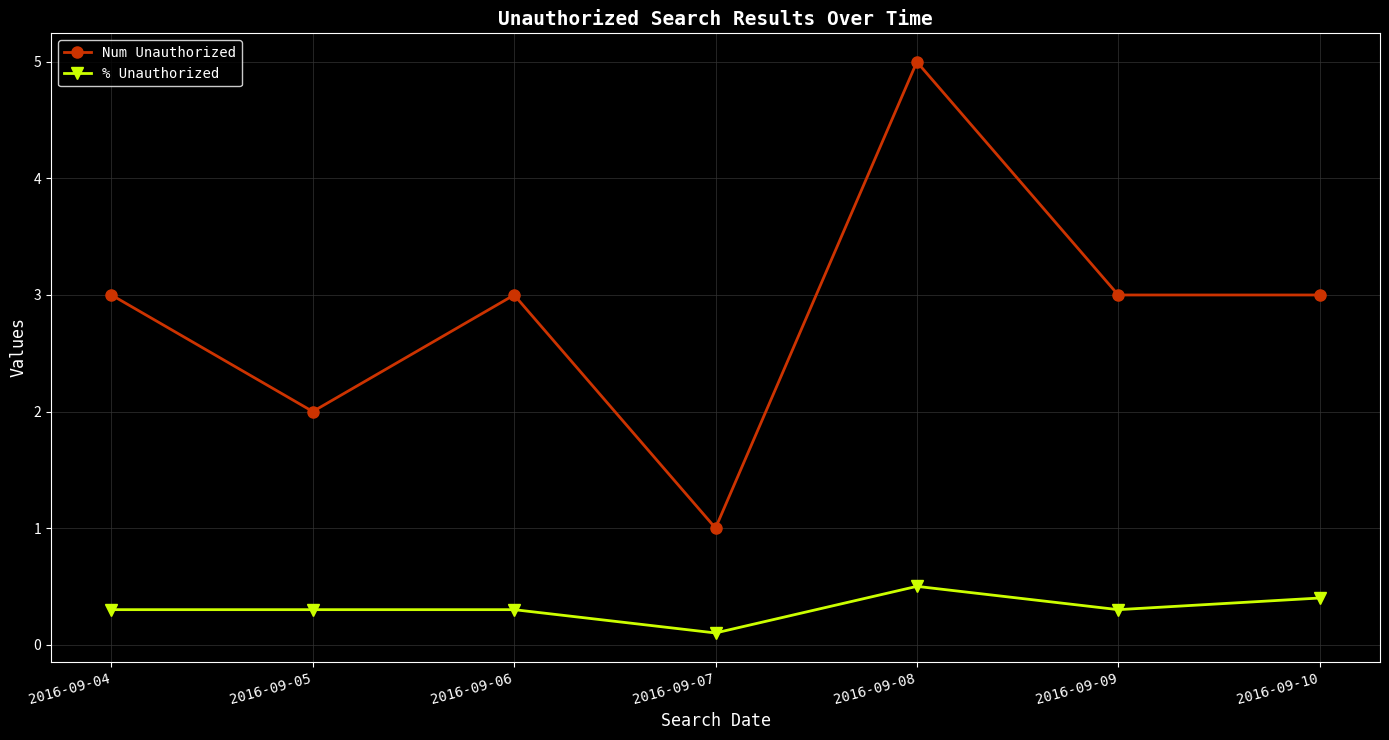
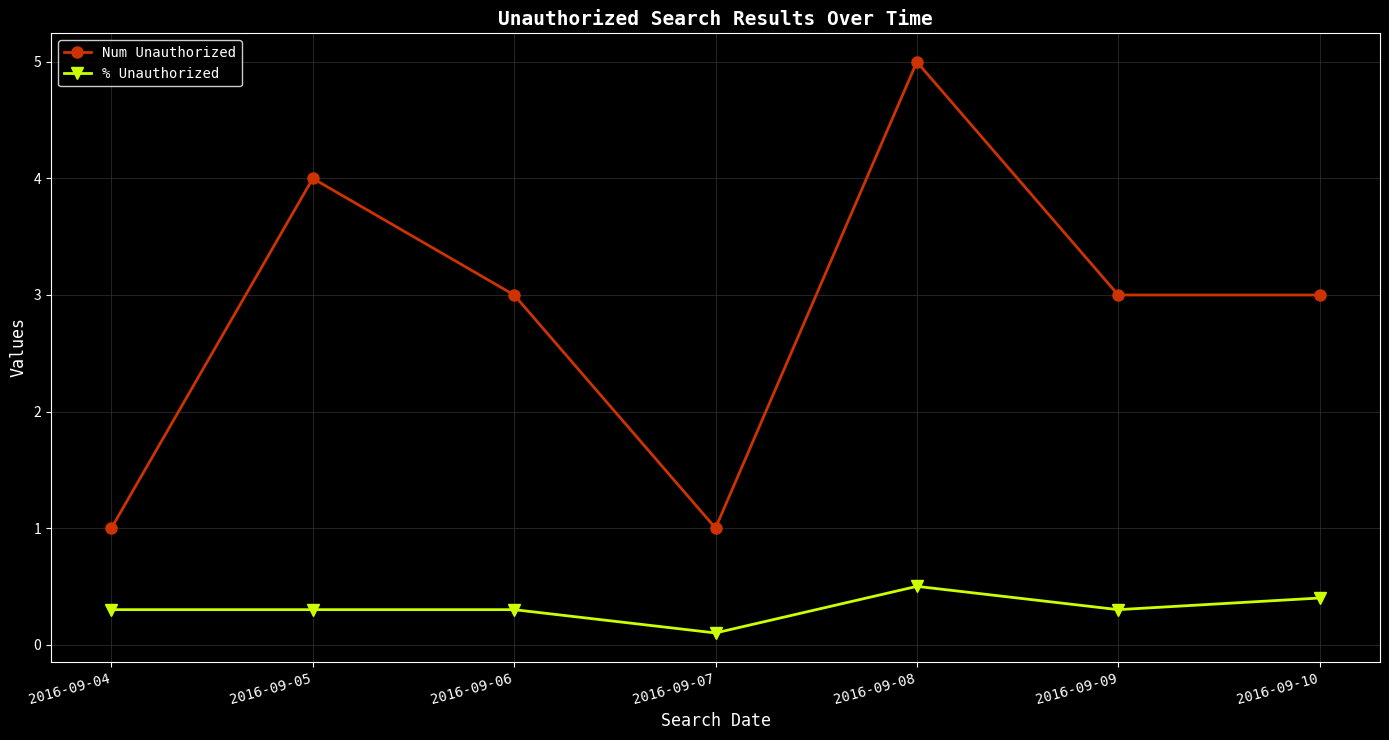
Num Unauthorized, 2016-09-04: 3 -> 1
Num Unauthorized, 2016-09-05: 2 -> 4
